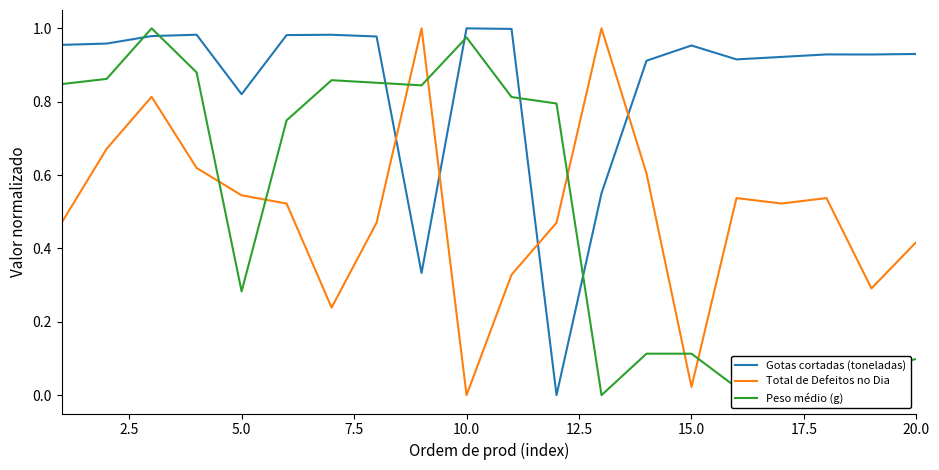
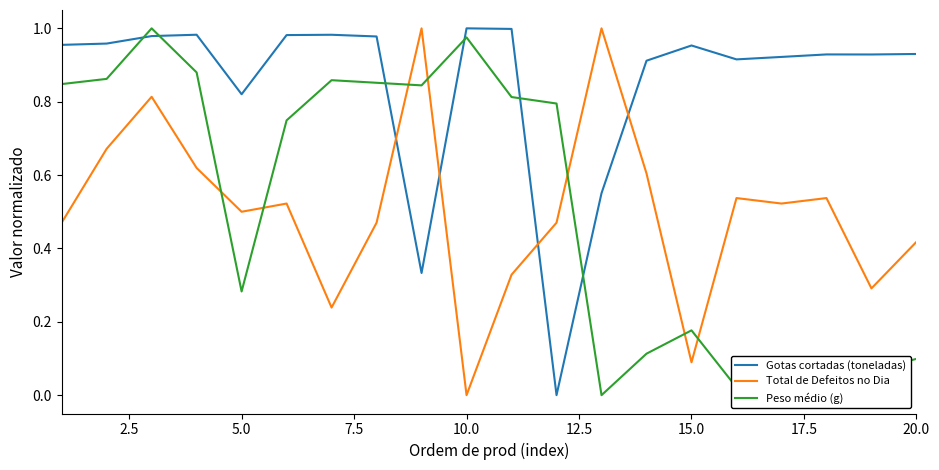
Total de Defeitos no Dia, 5.0: 0.54 -> 0.50
Total de Defeitos no Dia, 15.0: 0.02 -> 0.09
Peso médio (g), 15.0: 0.11 -> 0.18
